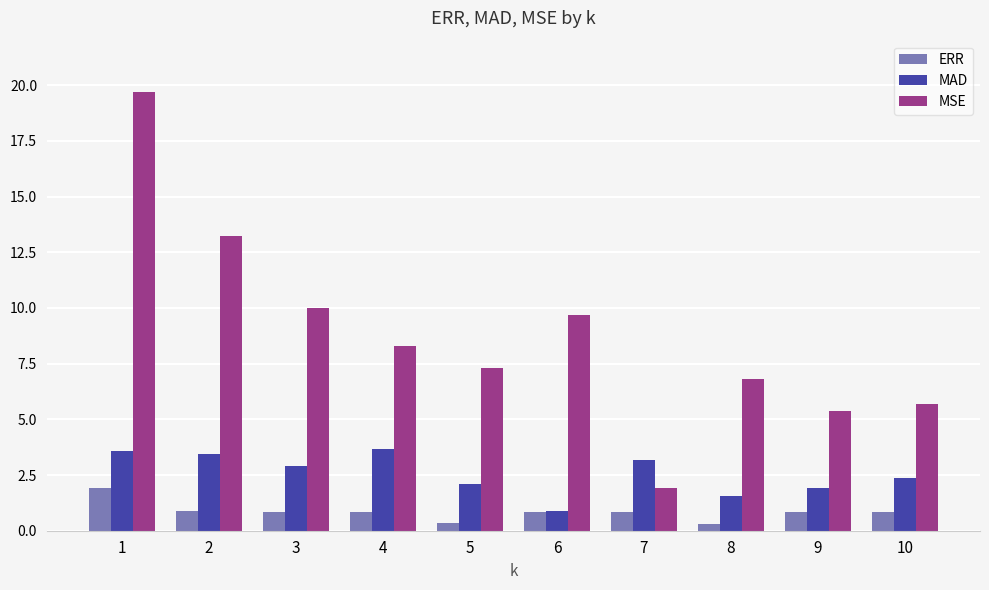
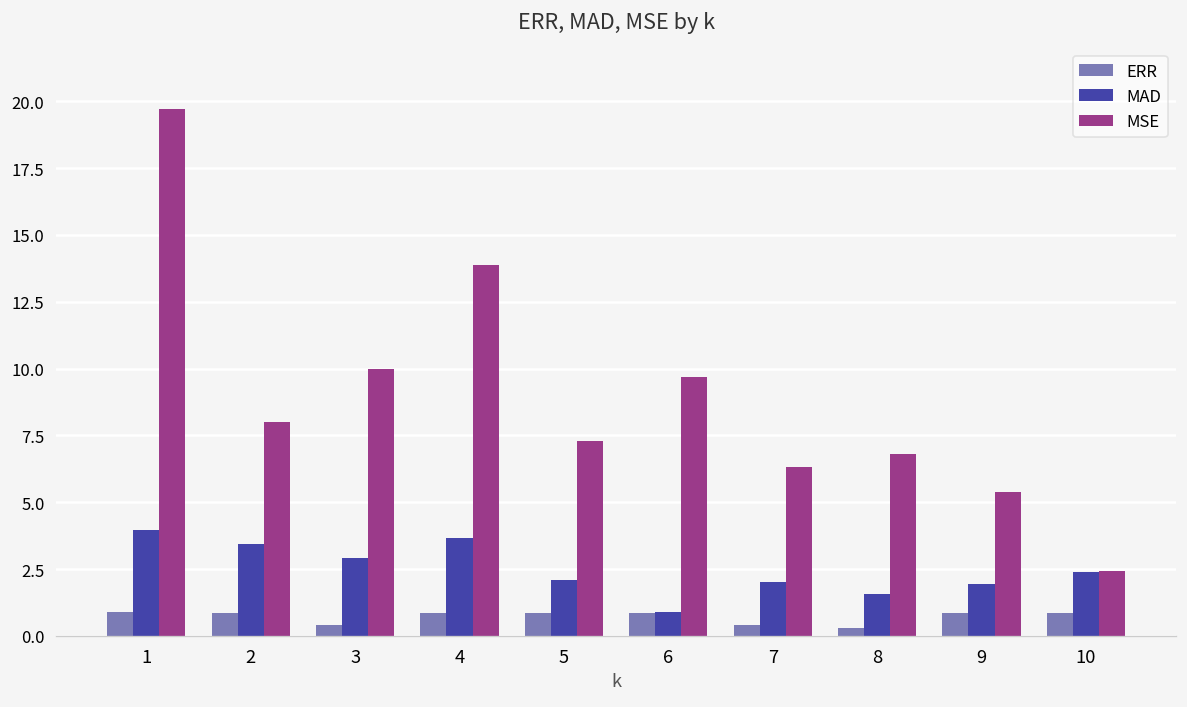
ERR, 1: 1.9 -> 0.9
MAD, 1: 3.6 -> 4.0
MSE, 2: 13.2 -> 8.0
ERR, 3: 0.9 -> 0.4
MSE, 4: 8.3 -> 13.9
ERR, 5: 0.4 -> 0.8
ERR, 7: 0.8 -> 0.4
MAD, 7: 3.2 -> 2.0
MSE, 7: 1.9 -> 6.3
MSE, 10: 5.7 -> 2.4
